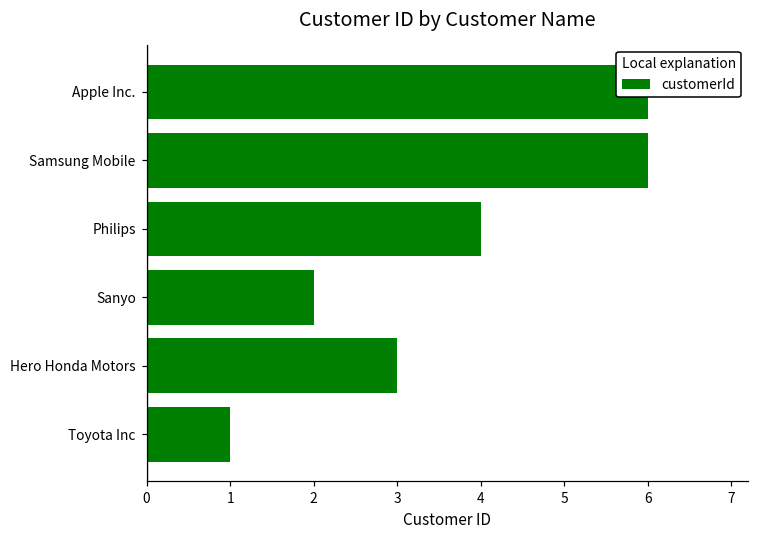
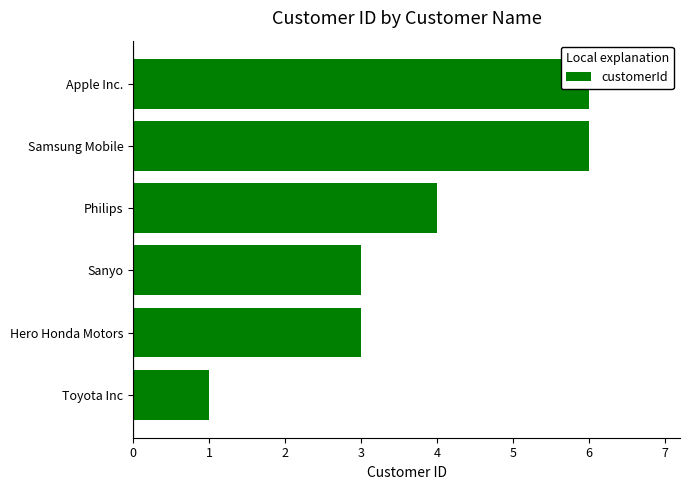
Sanyo: 2 -> 3
